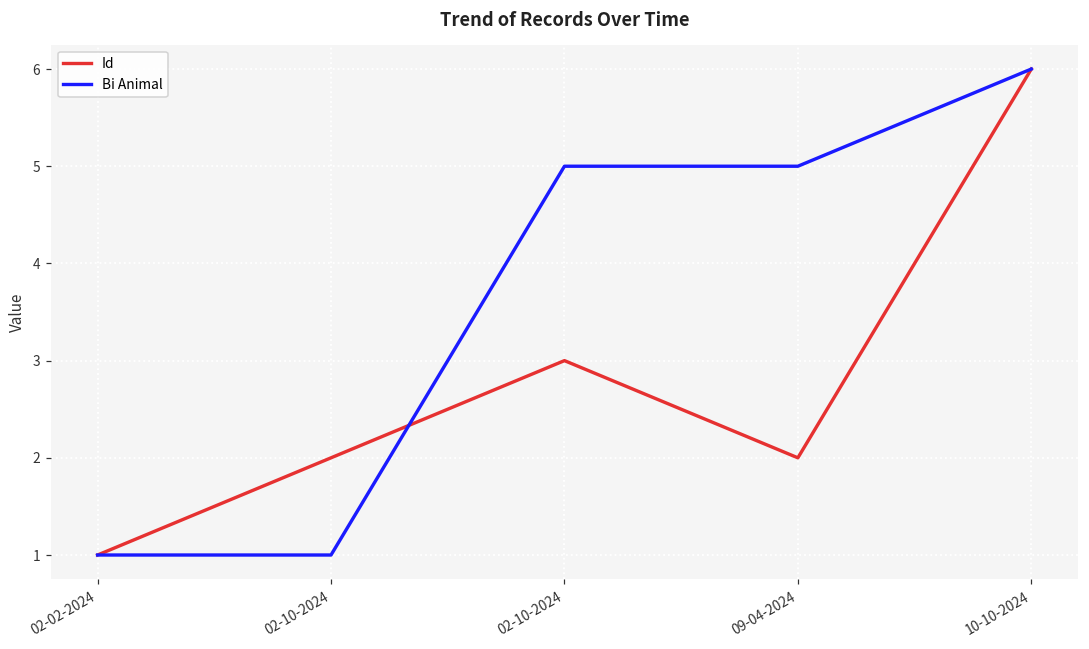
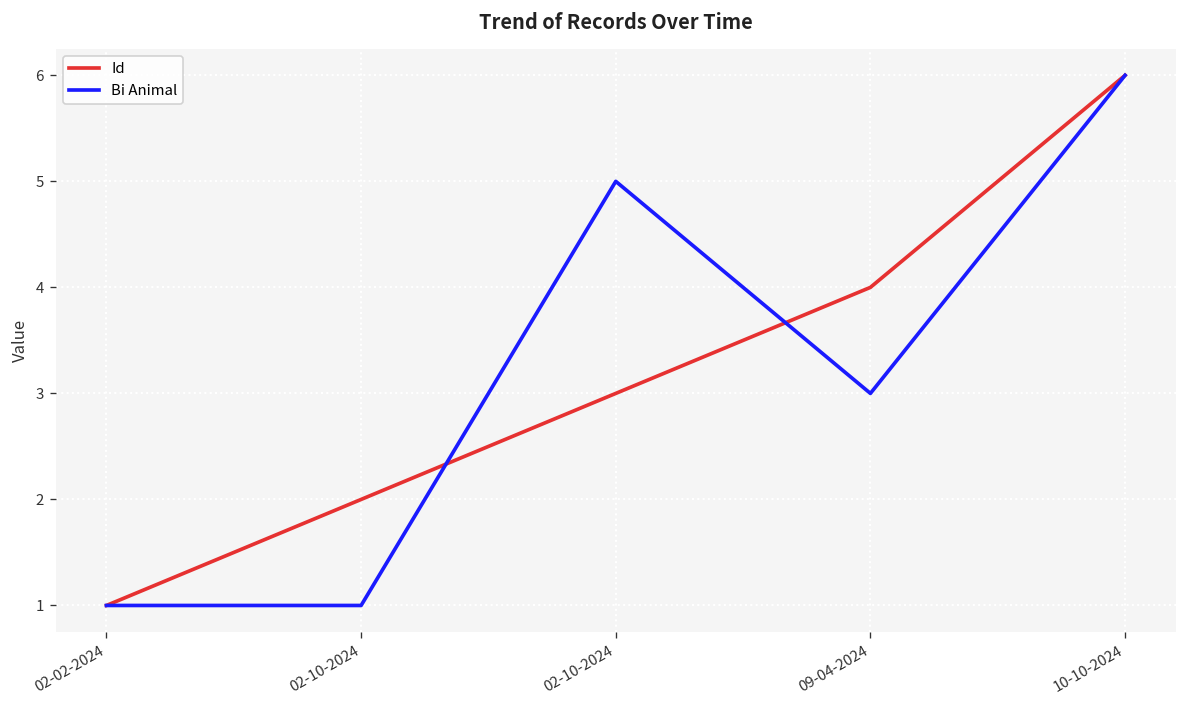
Id, 09-04-2024: 2 -> 4
Bi Animal, 09-04-2024: 5 -> 3
